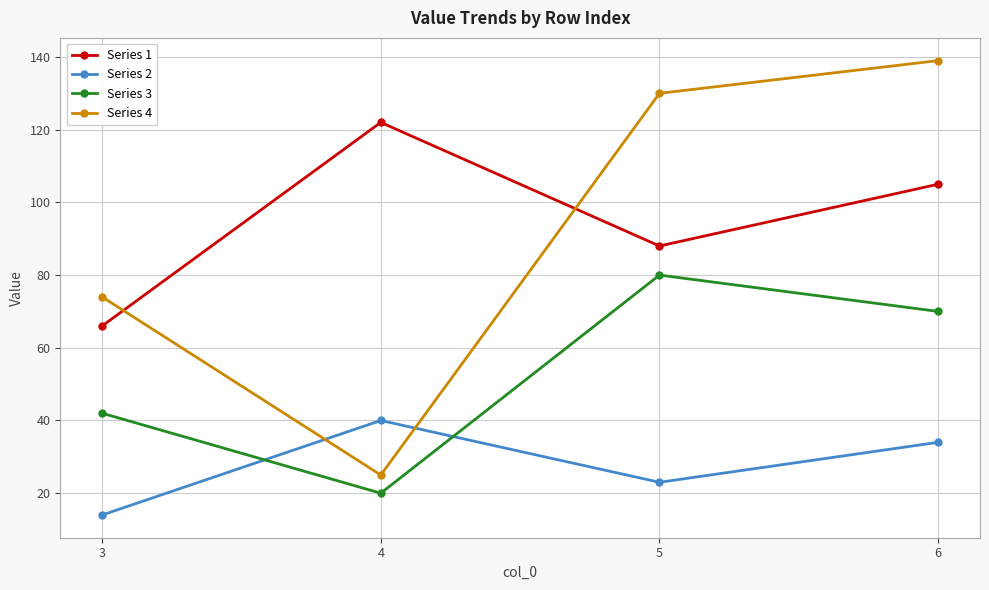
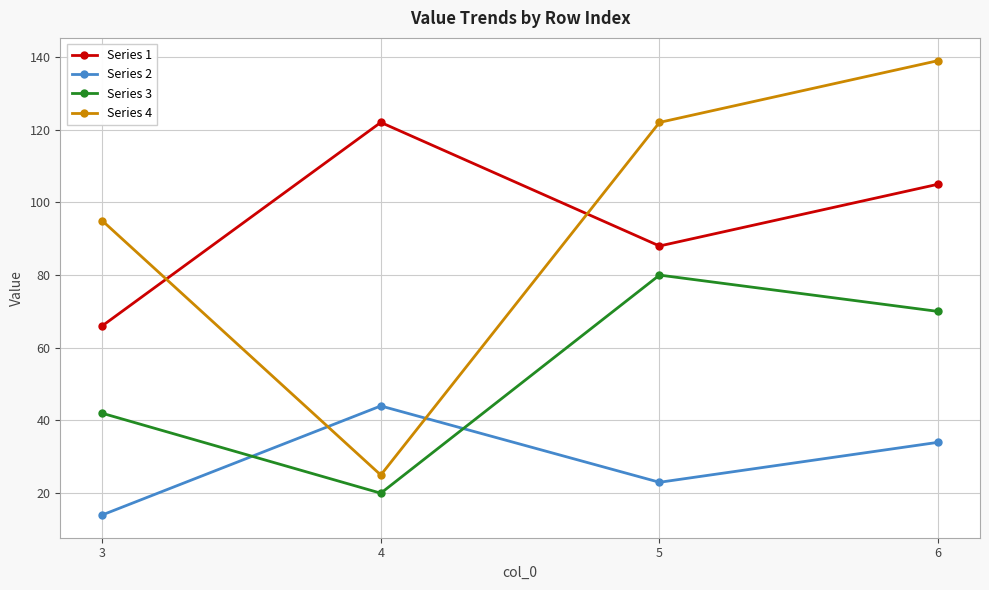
Series 4, 3: 74 -> 95
Series 2, 4: 40 -> 44
Series 4, 5: 130 -> 122
